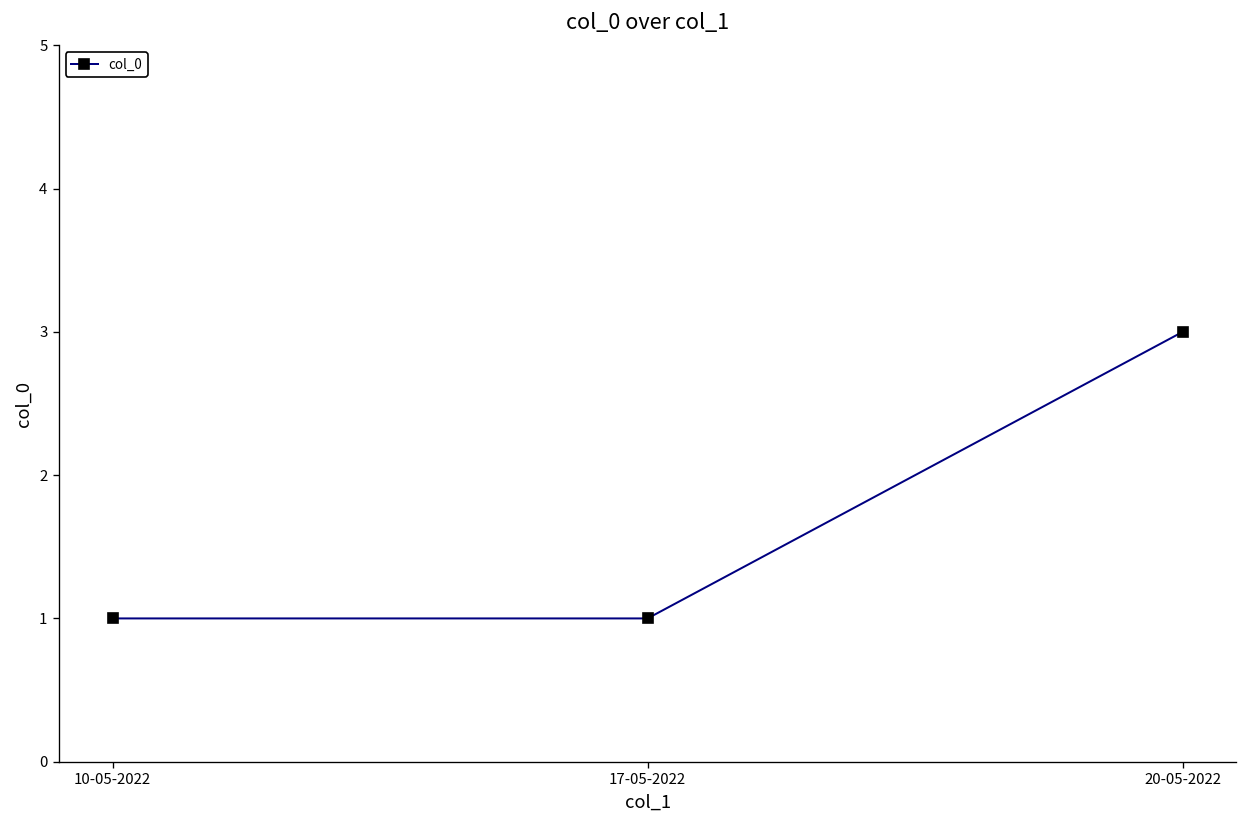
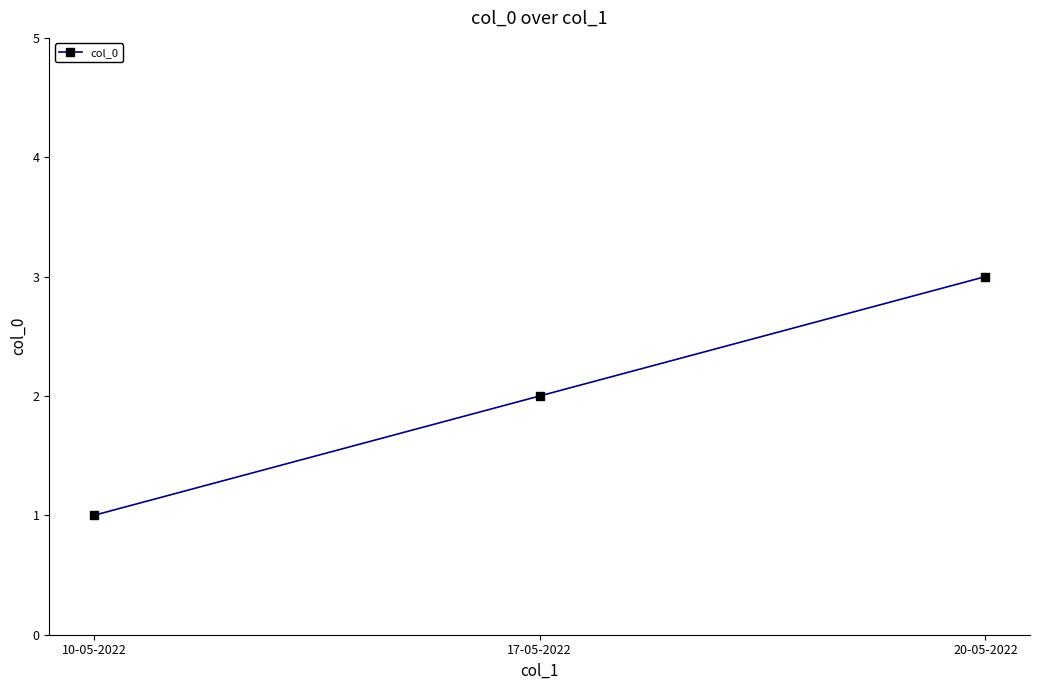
17-05-2022: 1 -> 2
